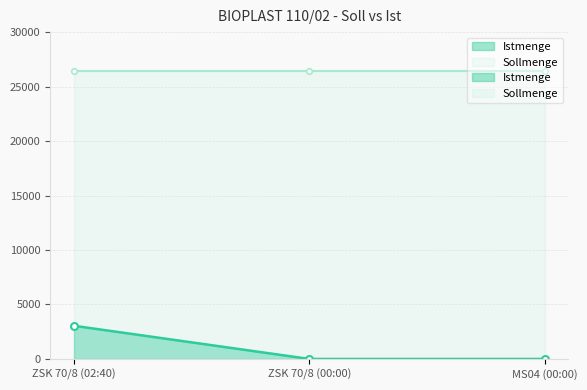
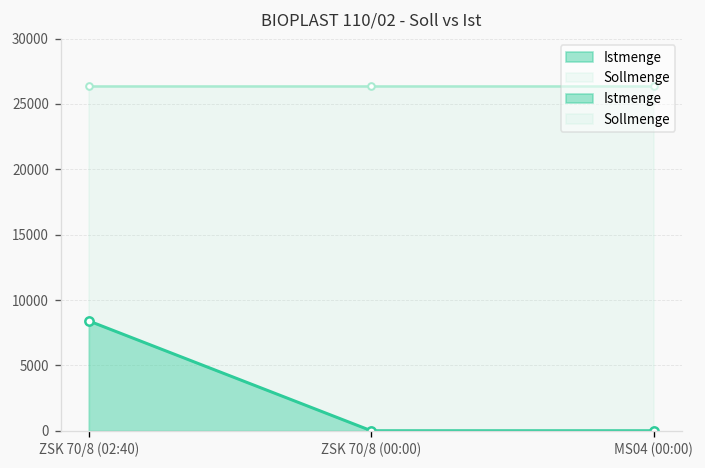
Istmenge, ZSK 70/8 (02:40): 3000 -> 8400
